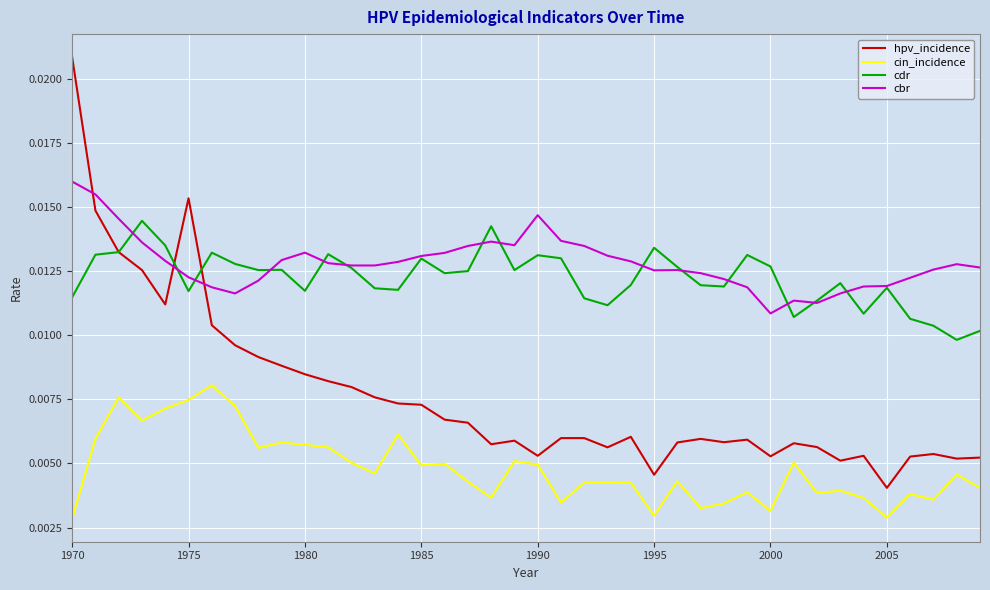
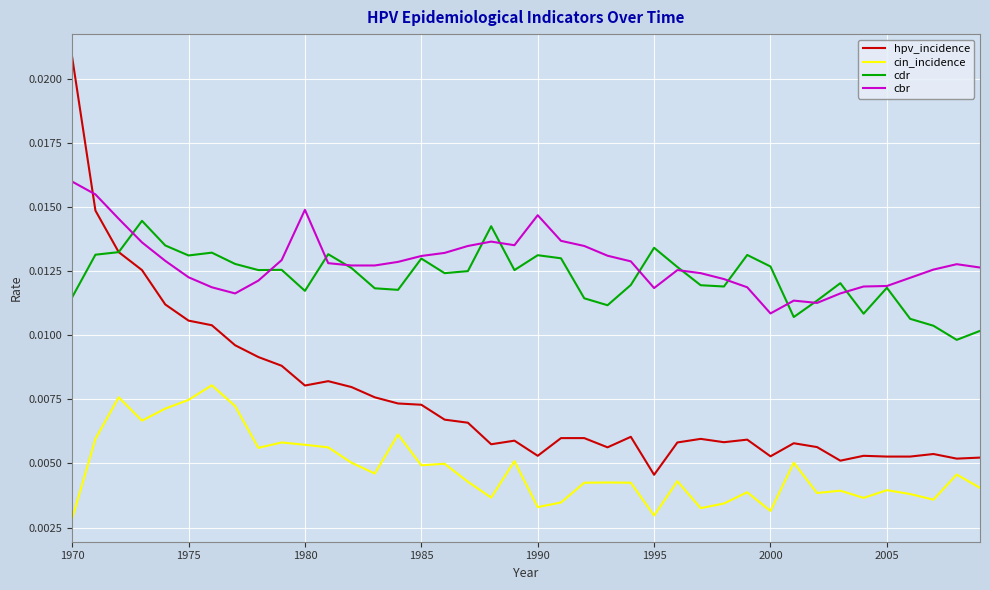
hpv_incidence, 1975: 0.0153 -> 0.0106
cdr, 1975: 0.0117 -> 0.0131
hpv_incidence, 1980: 0.0085 -> 0.0080
cbr, 1980: 0.0132 -> 0.0149
cin_incidence, 1990: 0.0050 -> 0.0033
cbr, 1995: 0.0125 -> 0.0118
hpv_incidence, 2005: 0.0041 -> 0.0053
cin_incidence, 2005: 0.0029 -> 0.0040
